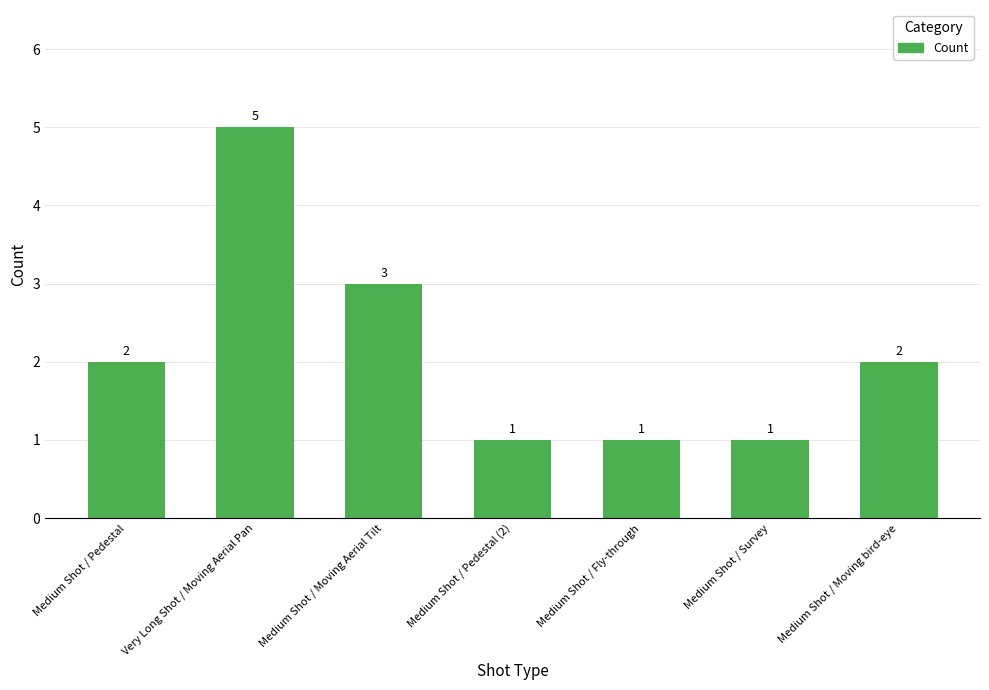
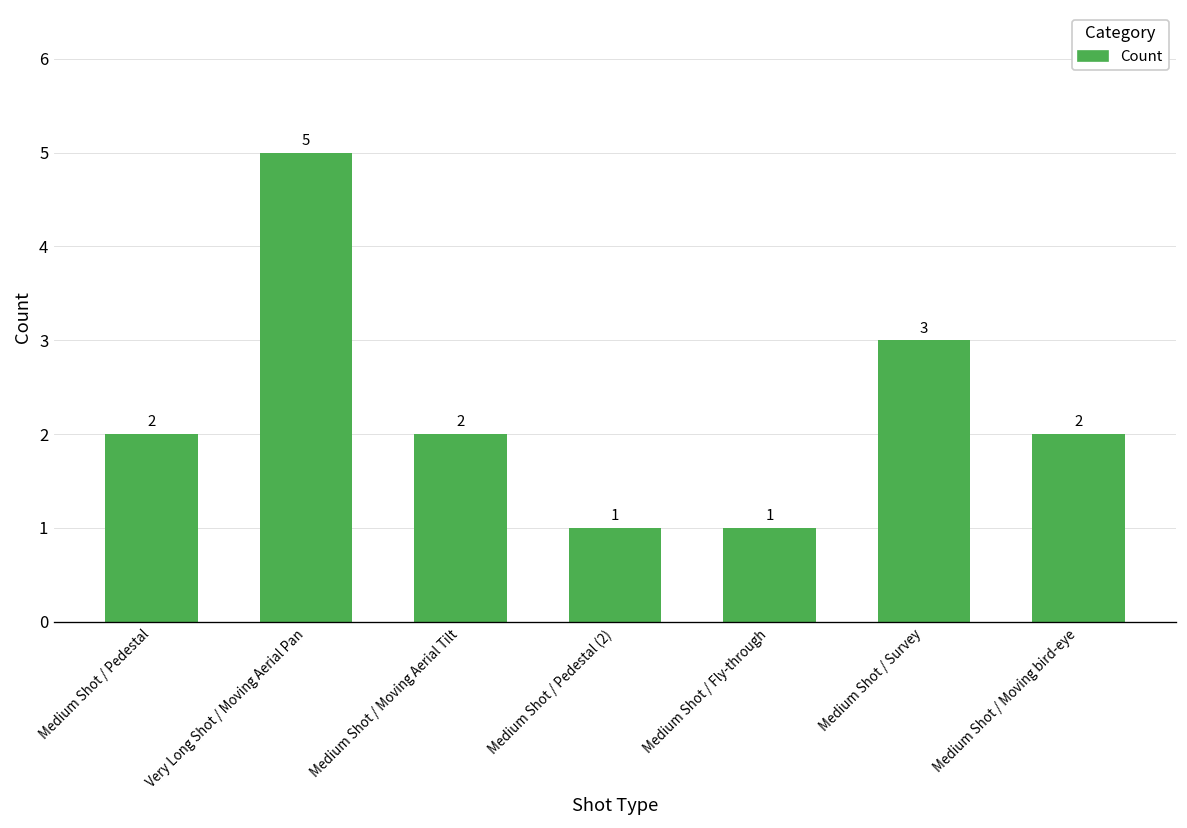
Medium Shot / Moving Aerial Tilt: 3 -> 2
Medium Shot / Survey: 1 -> 3
